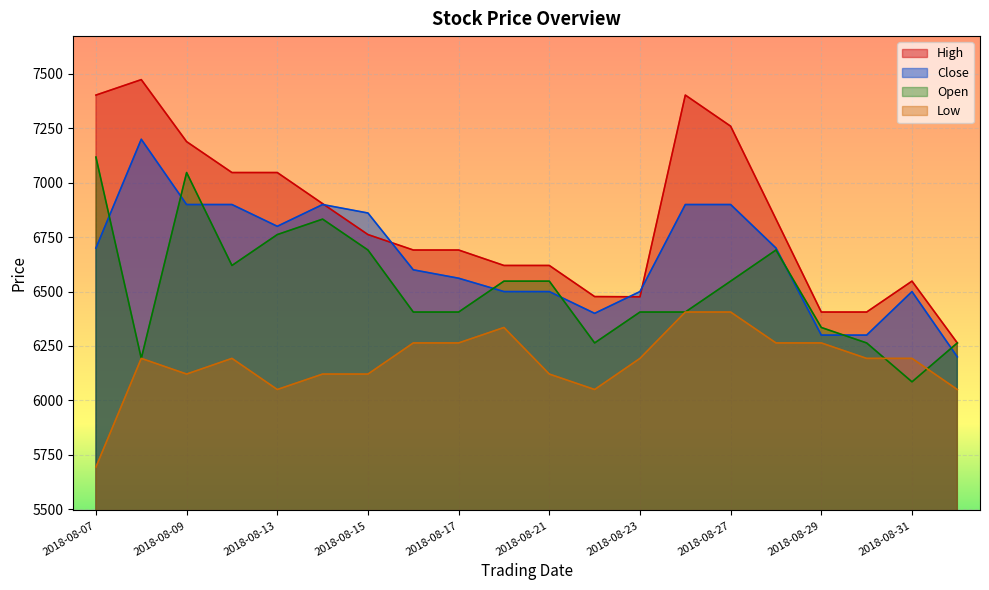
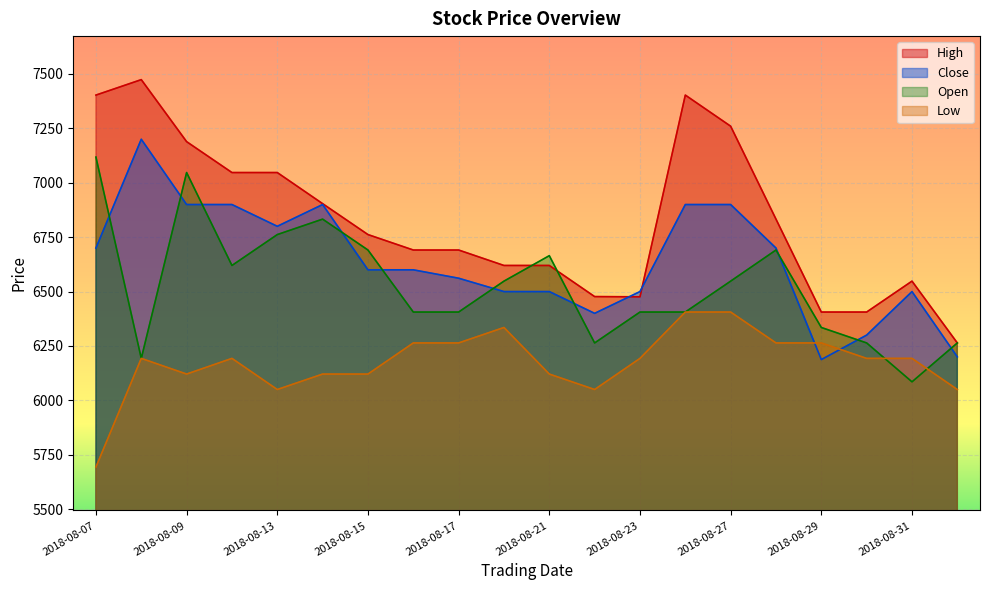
Close, 2018-08-15: 6860 -> 6600
Open, 2018-08-21: 6550 -> 6670
Close, 2018-08-29: 6300 -> 6190
